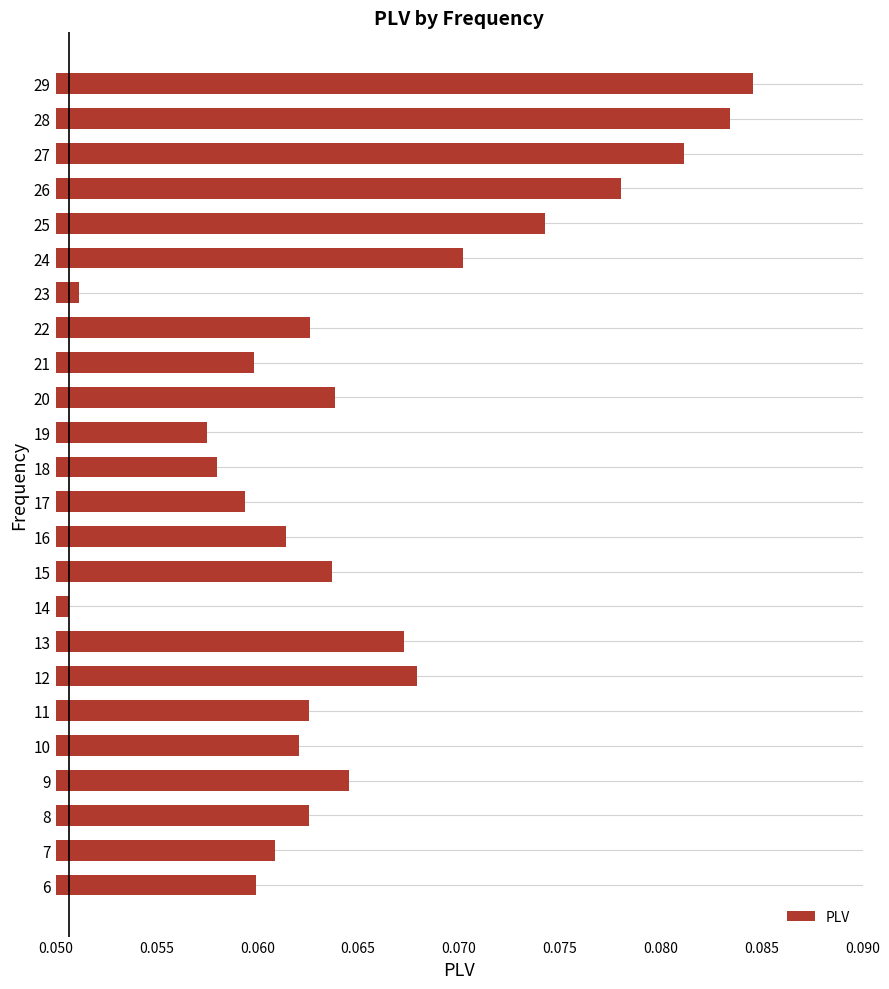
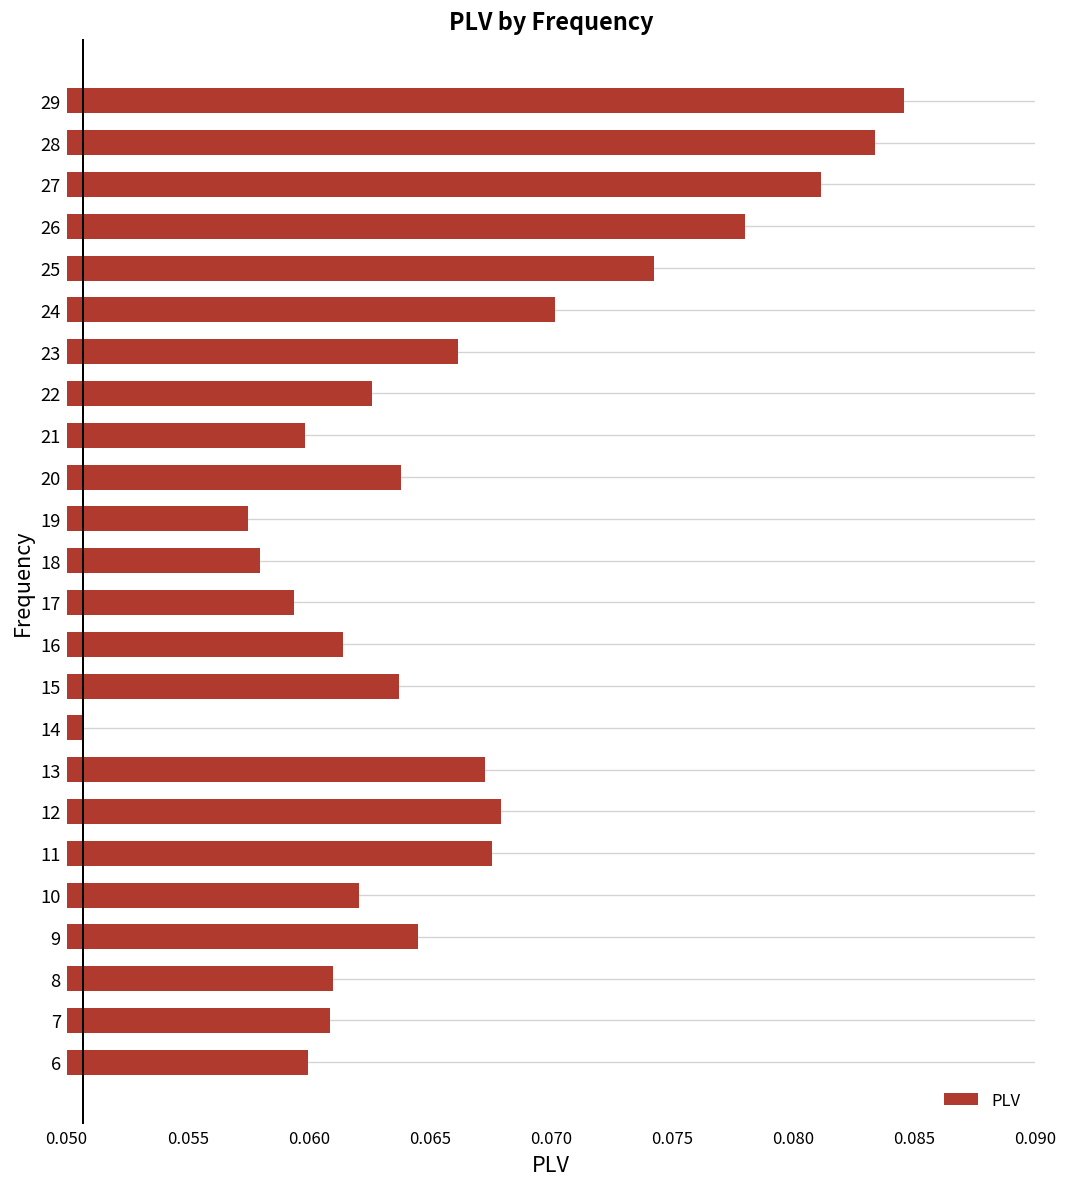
23: 0.0512 -> 0.0662
11: 0.0626 -> 0.0676
8: 0.0626 -> 0.0610
